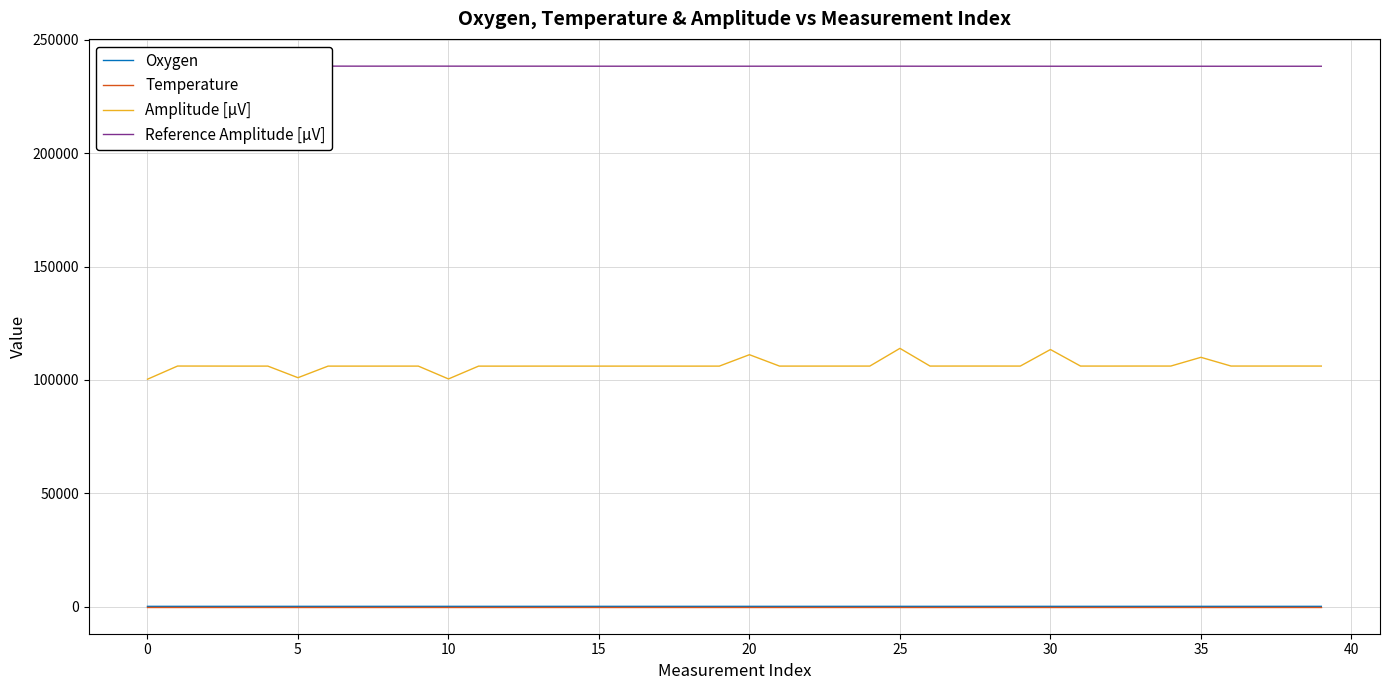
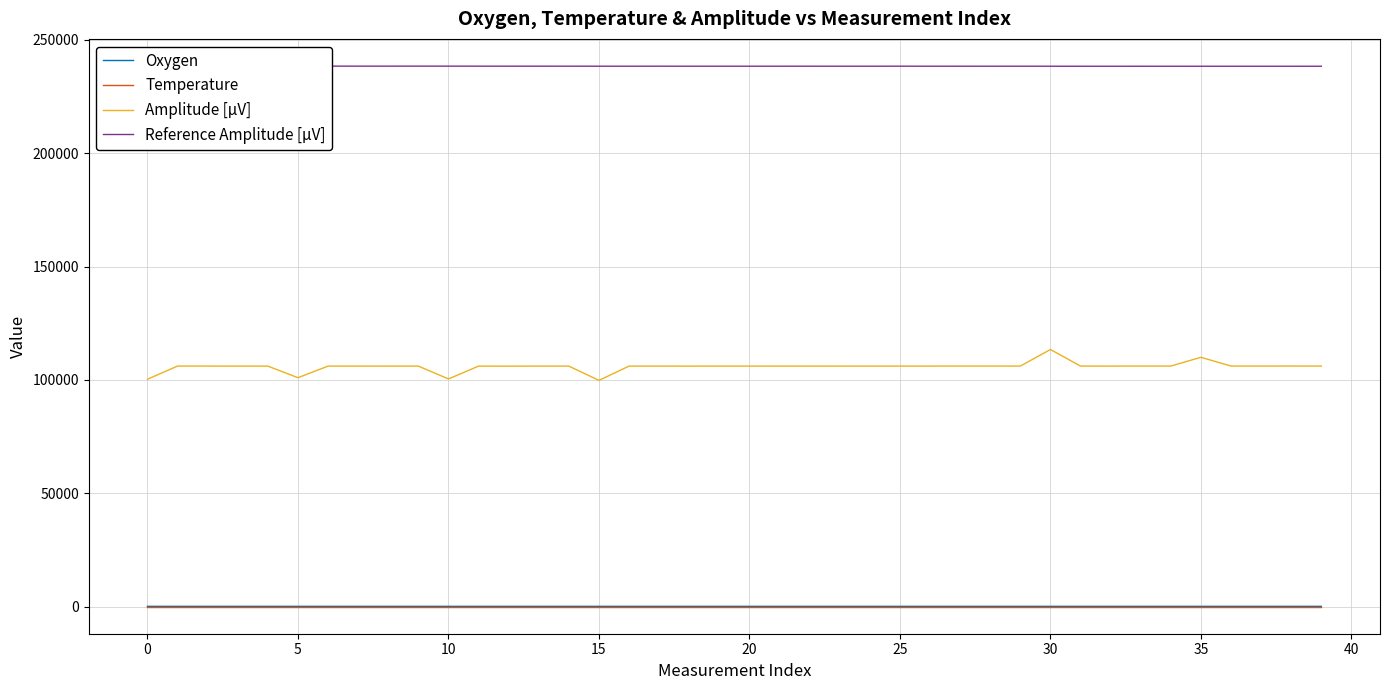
Amplitude [µV], 15: 106000 -> 100000
Amplitude [µV], 20: 111000 -> 106000
Amplitude [µV], 25: 114000 -> 106000
